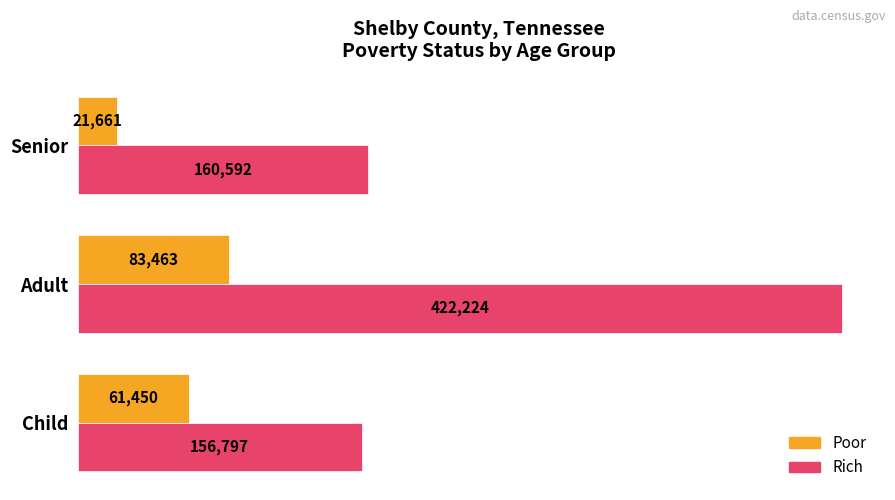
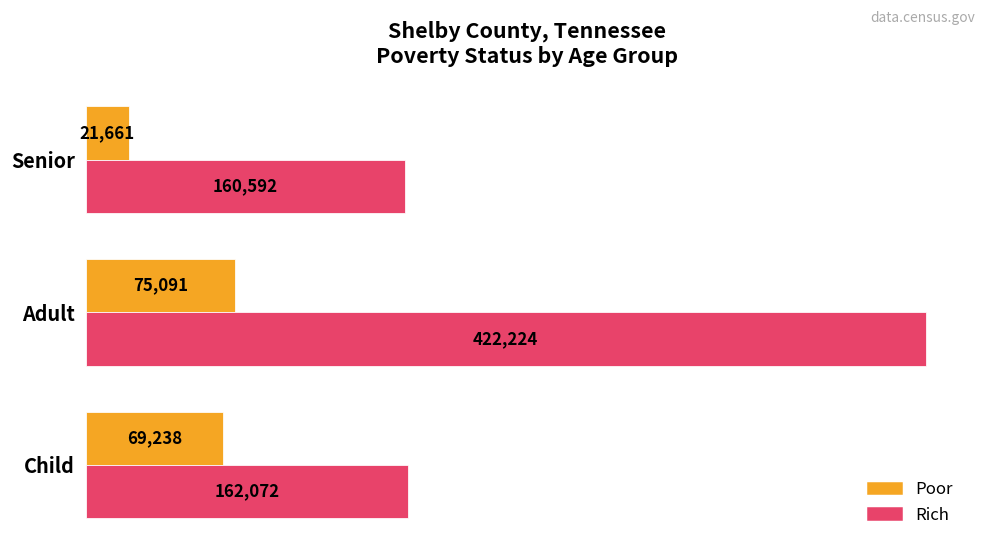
Poor, Adult: 83,463 -> 75,091
Poor, Child: 61,450 -> 69,238
Rich, Child: 156,797 -> 162,072
